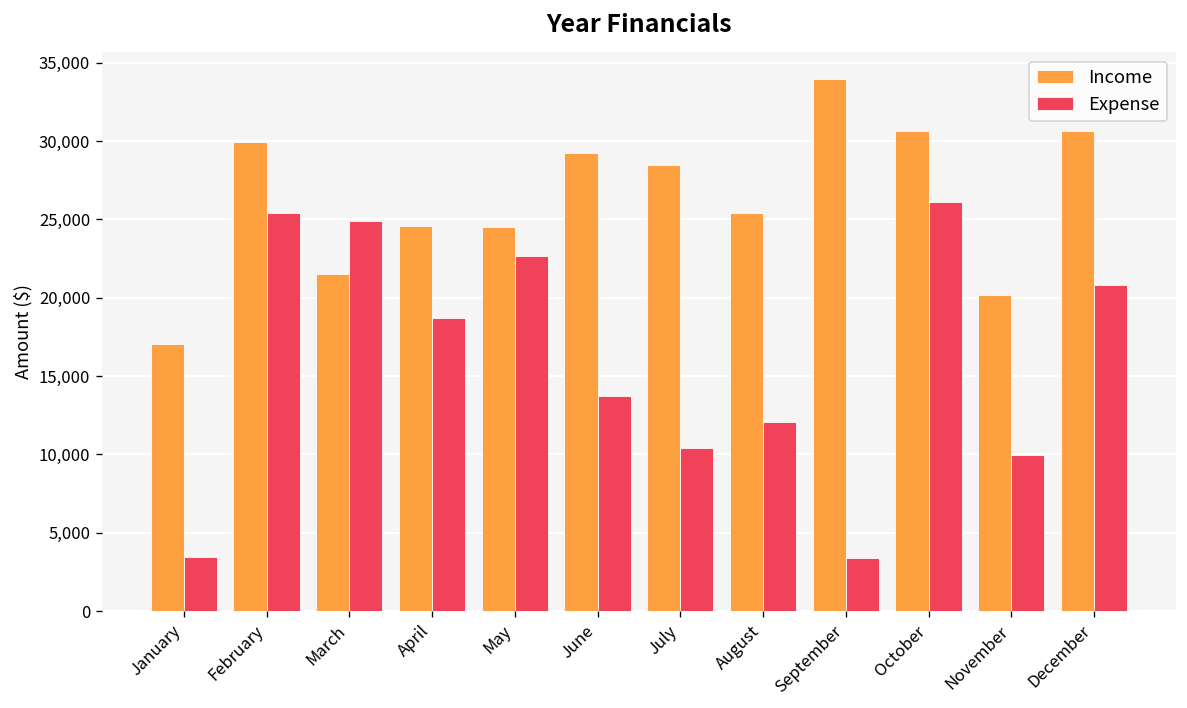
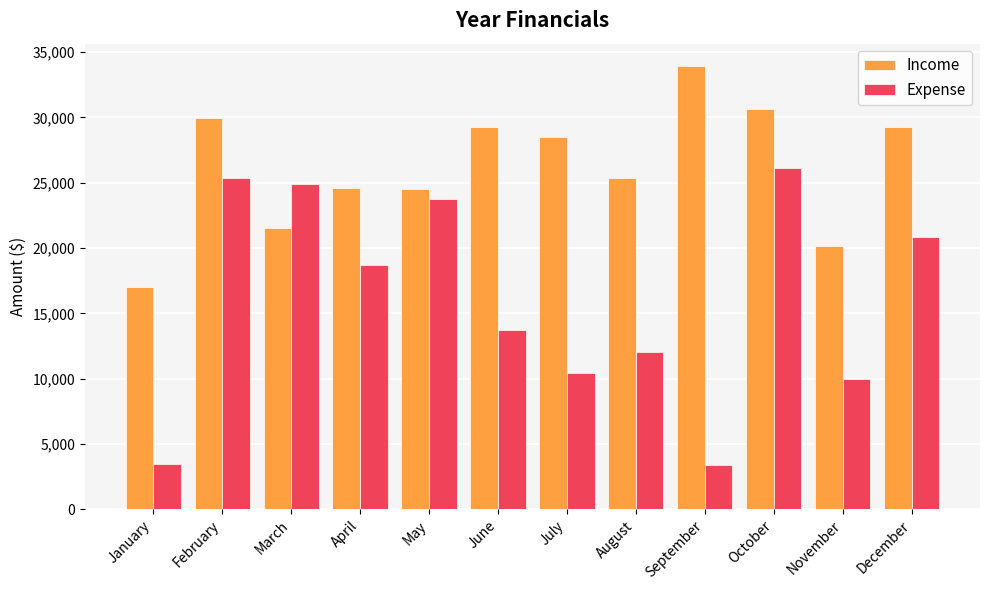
Expense, May: 22,700 -> 23,800
Income, December: 30,600 -> 29,300
